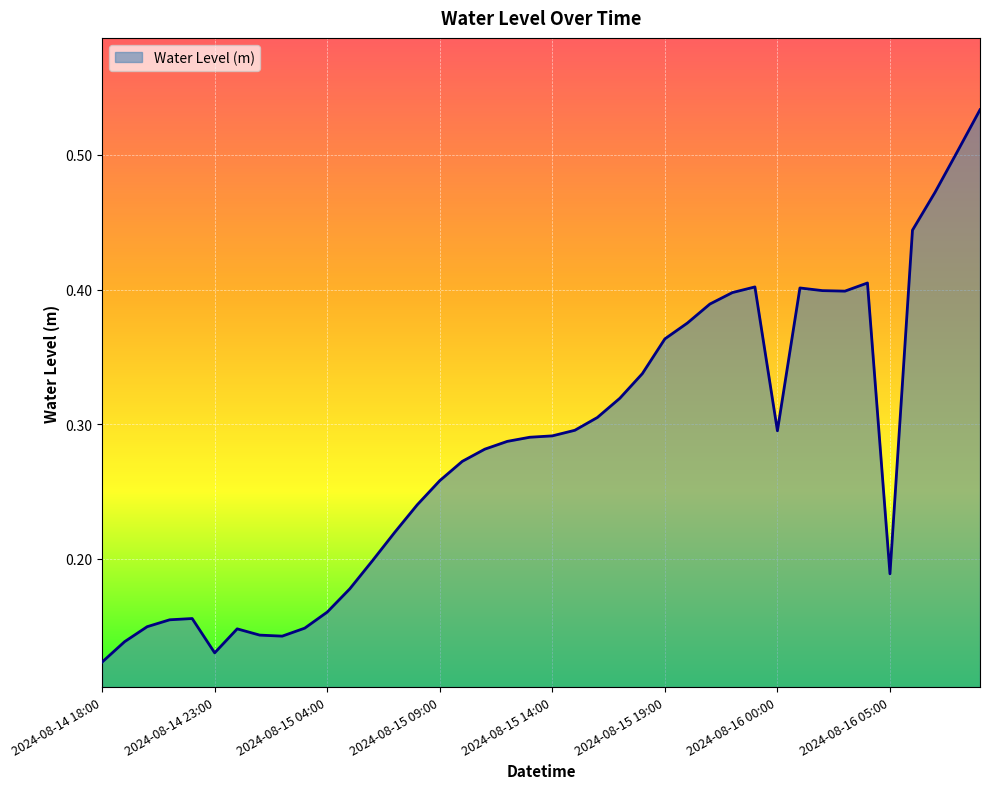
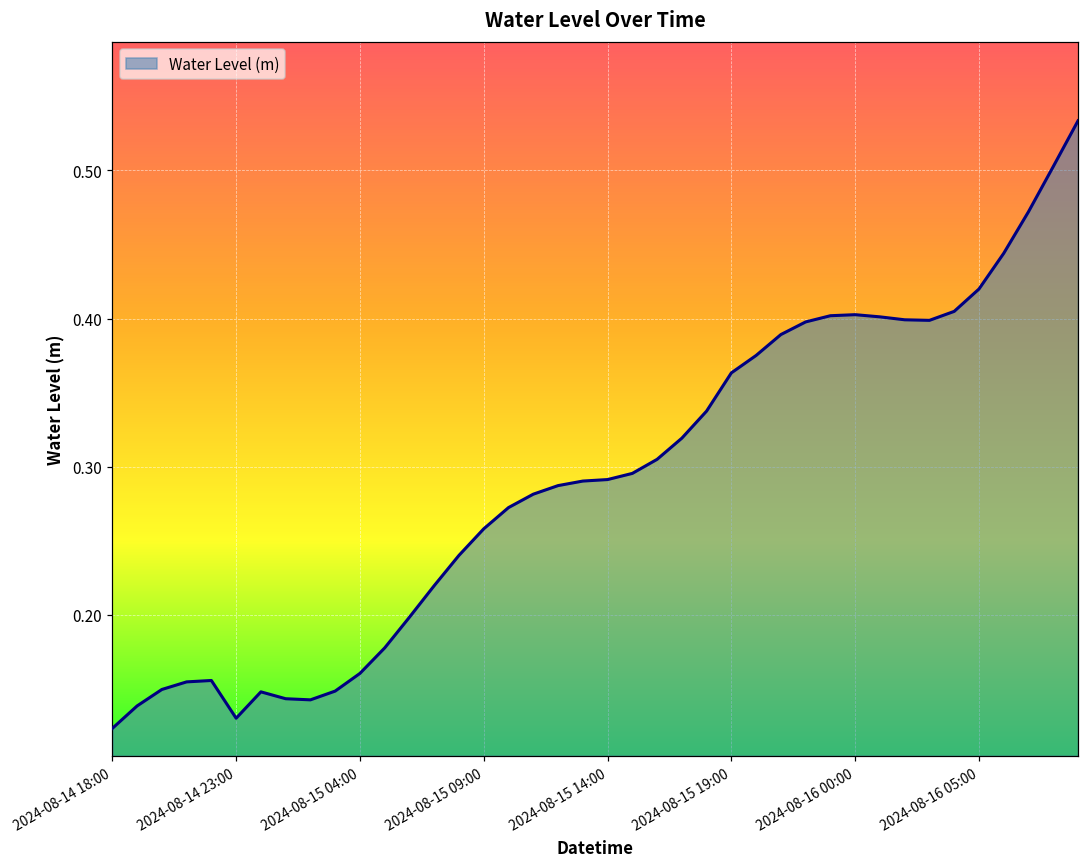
2024-08-16 00:00: 0.295 -> 0.403
2024-08-16 05:00: 0.189 -> 0.420
